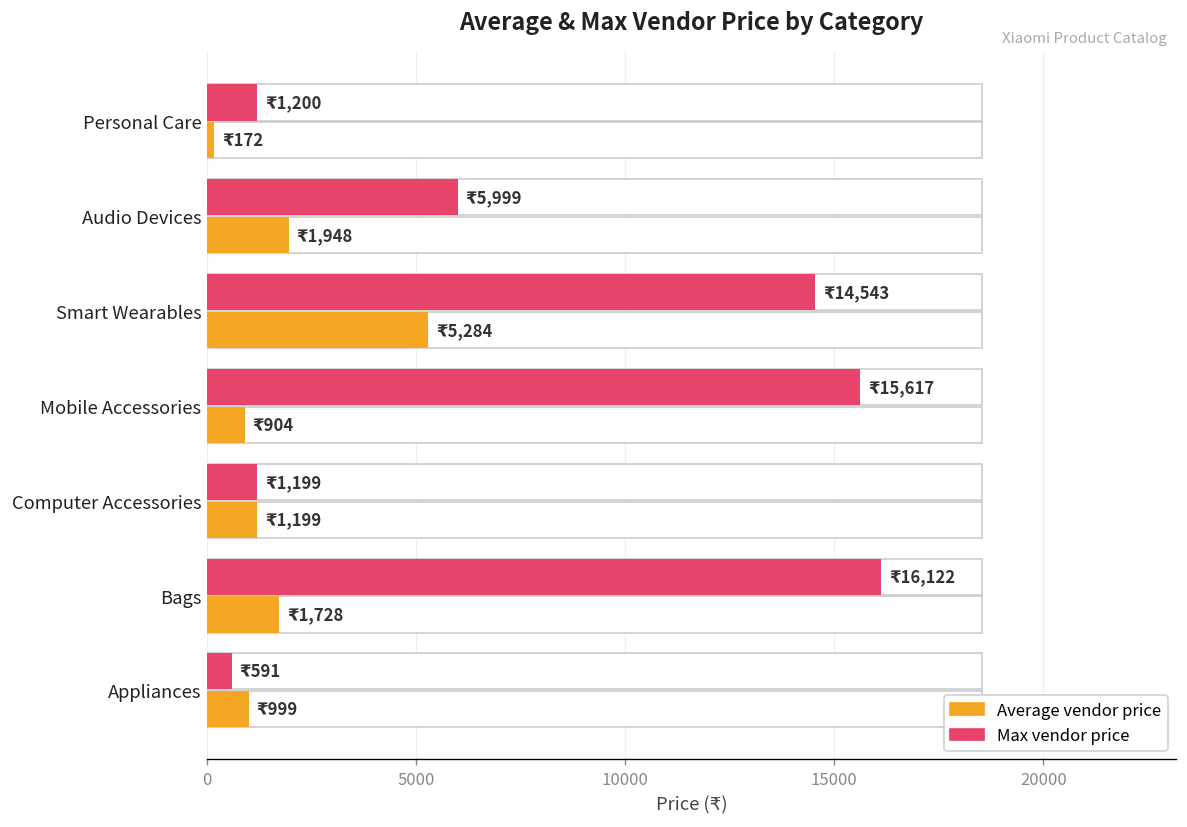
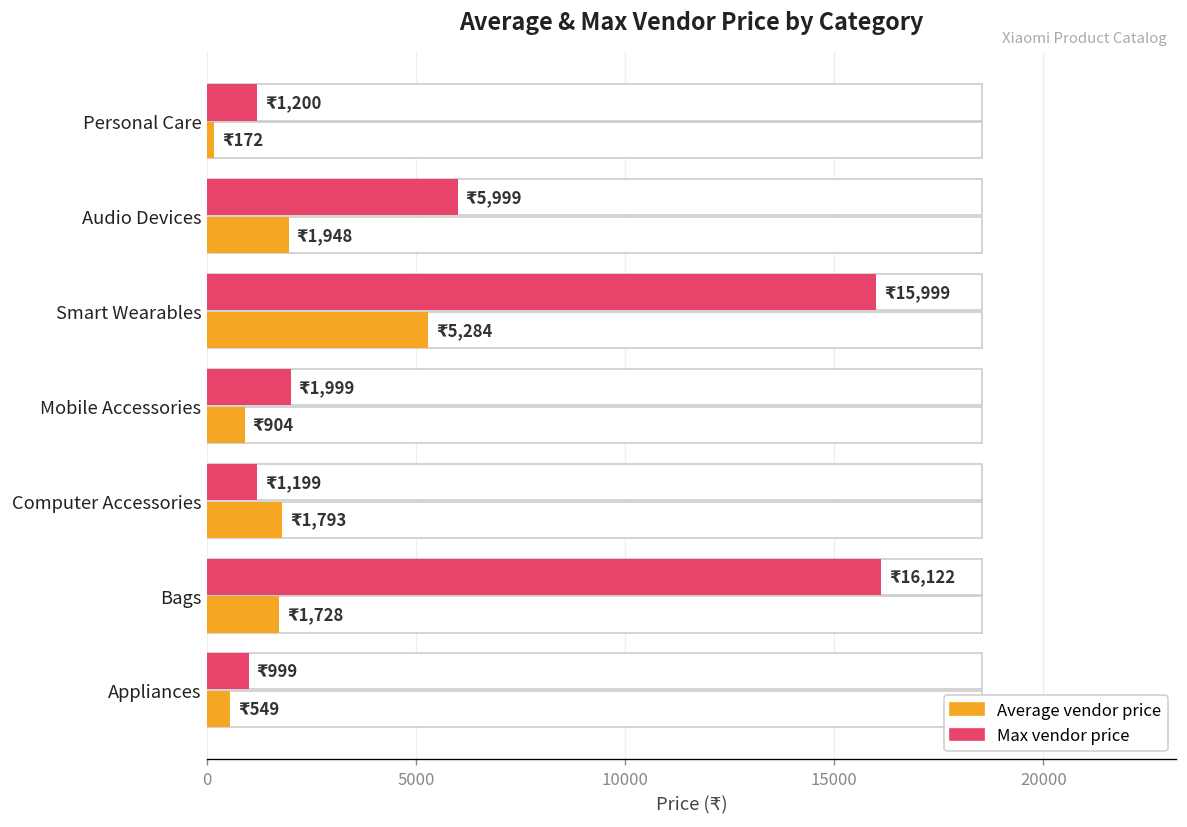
Max vendor price, Smart Wearables: 14,543 -> 15,999
Max vendor price, Mobile Accessories: 15,617 -> 1,999
Average vendor price, Computer Accessories: 1,199 -> 1,793
Max vendor price, Appliances: 591 -> 999
Average vendor price, Appliances: 999 -> 549
